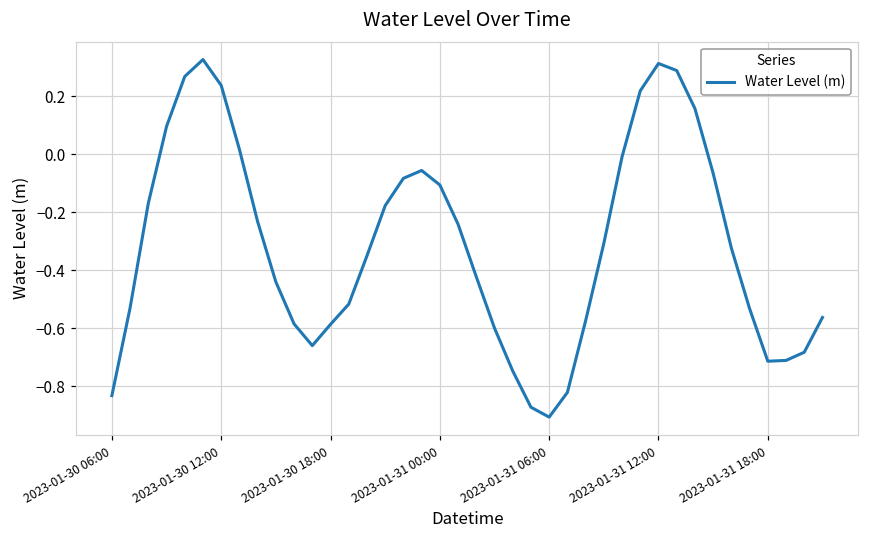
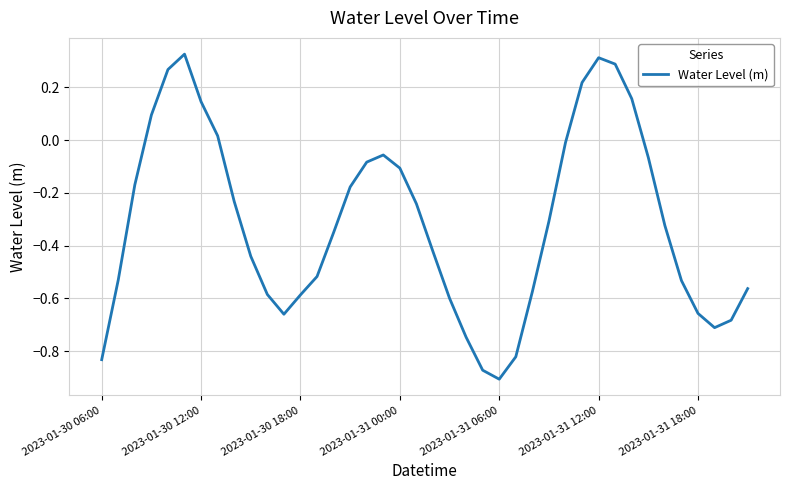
2023-01-30 12:00: 0.24 -> 0.15
2023-01-31 18:00: -0.71 -> -0.66
